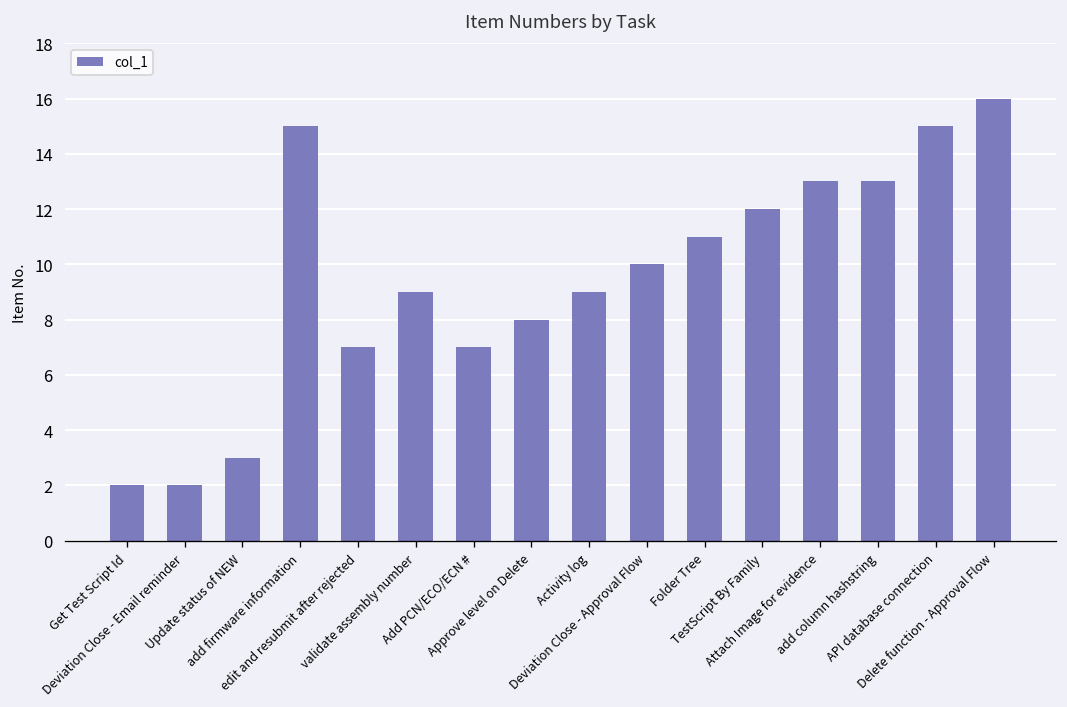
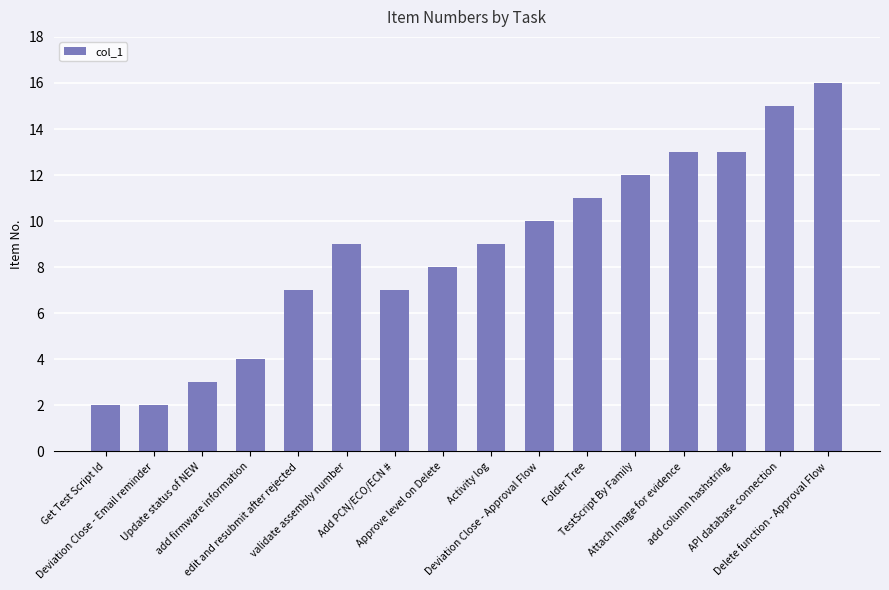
add firmware information: 15 -> 4
